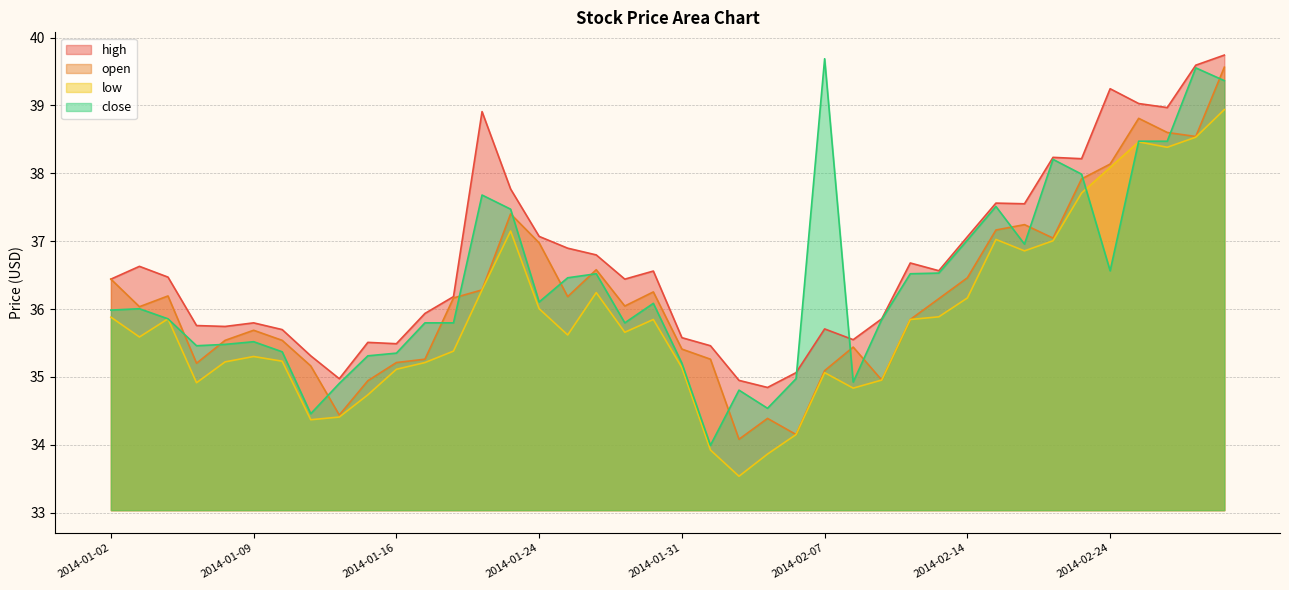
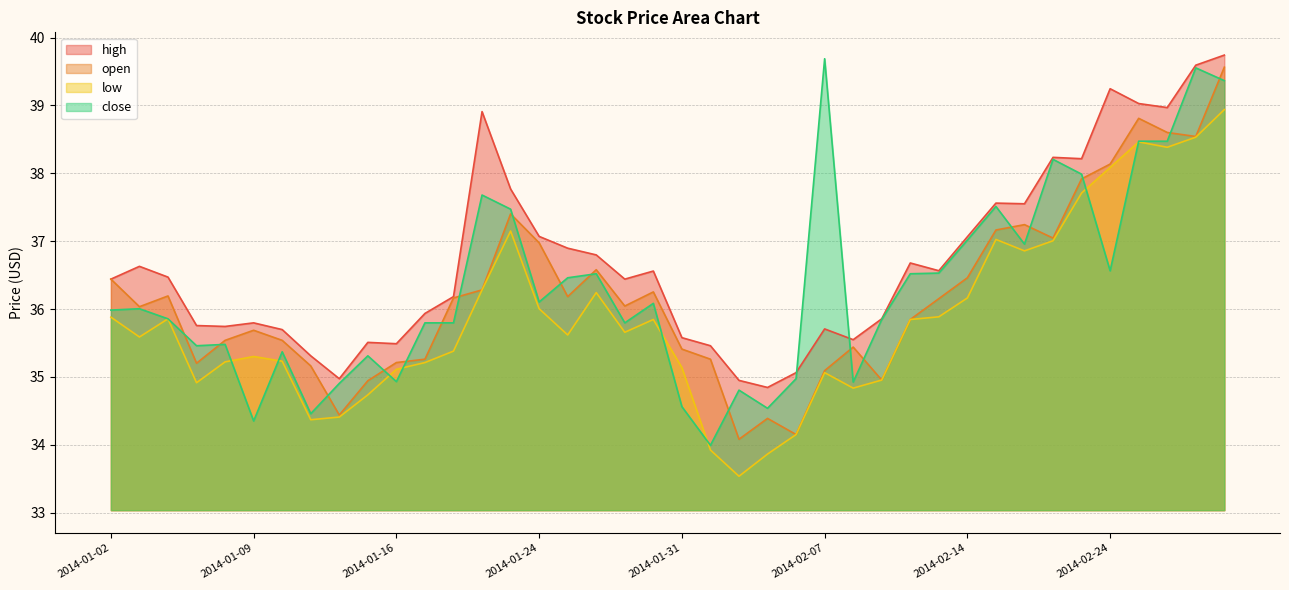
close, 2014-01-09: 35.5 -> 34.3
close, 2014-01-16: 35.4 -> 34.9
close, 2014-01-31: 35.2 -> 34.6
